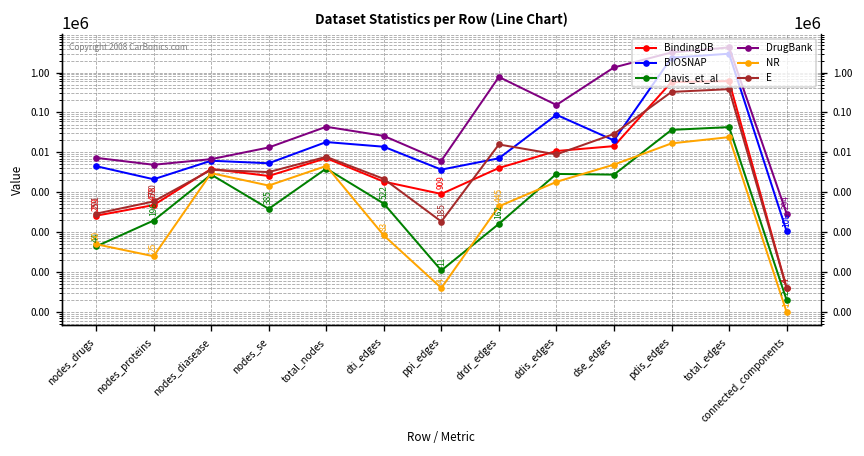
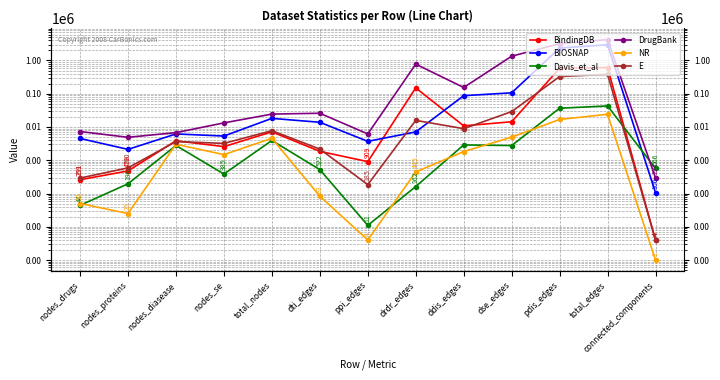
DrugBank, total_nodes: 40000 -> 20000
BindingDB, drdr_edges: 4000 -> 200000
BIOSNAP, dse_edges: 20000 -> 110000
Davis_et_al, connected_components: 2 -> 566
